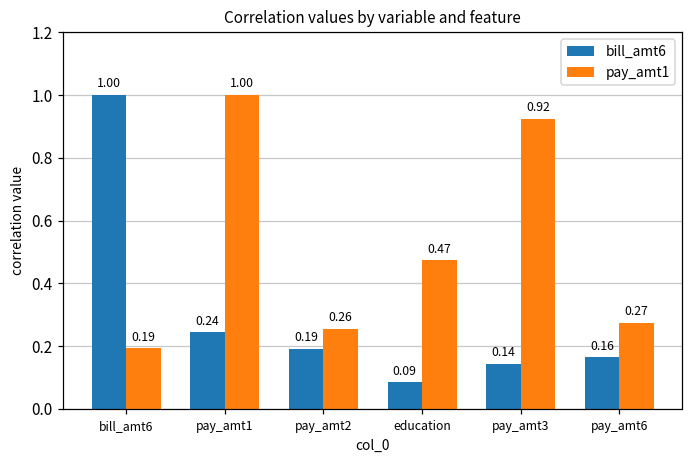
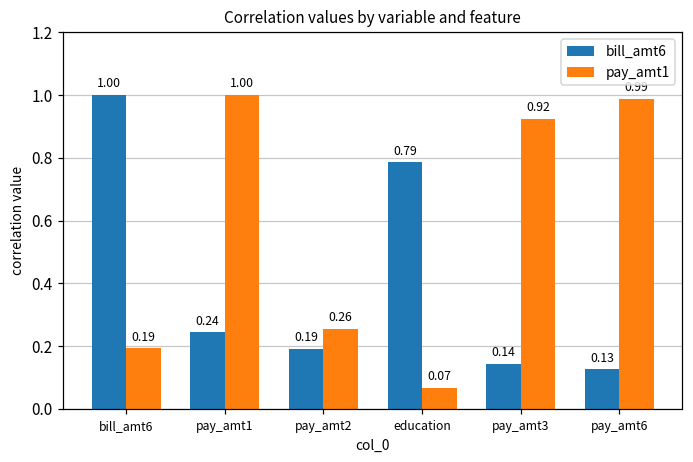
bill_amt6, education: 0.09 -> 0.79
pay_amt1, education: 0.47 -> 0.07
bill_amt6, pay_amt6: 0.16 -> 0.13
pay_amt1, pay_amt6: 0.27 -> 0.99
